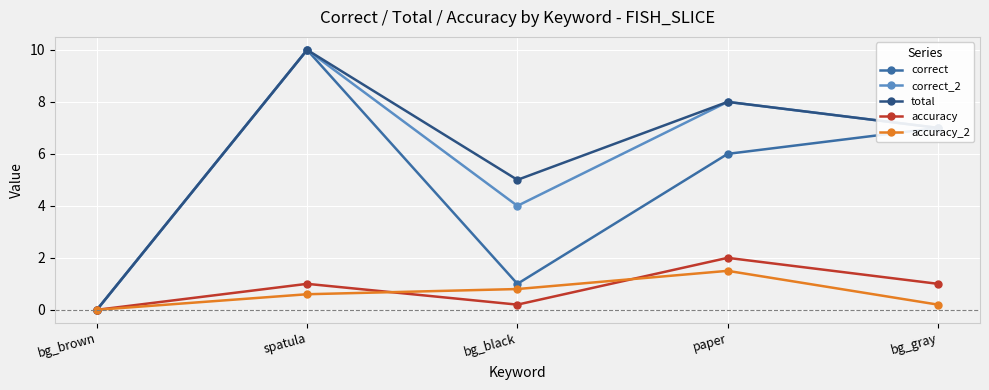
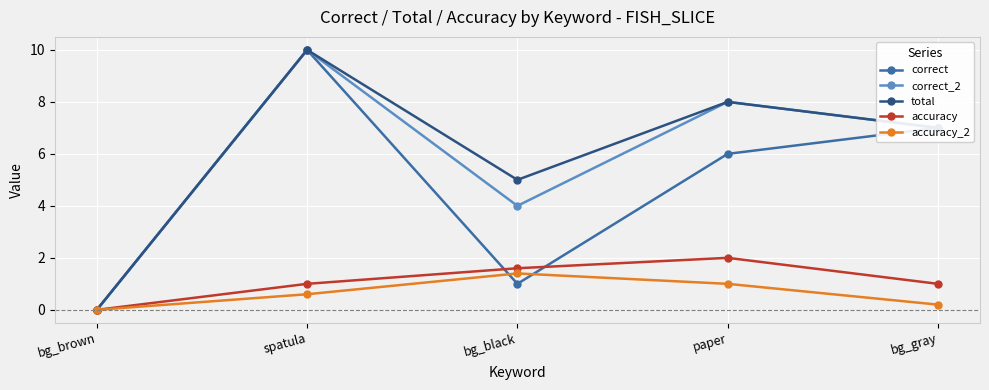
accuracy, bg_black: 0.2 -> 1.6
accuracy_2, bg_black: 0.8 -> 1.4
accuracy_2, paper: 1.5 -> 1.0
